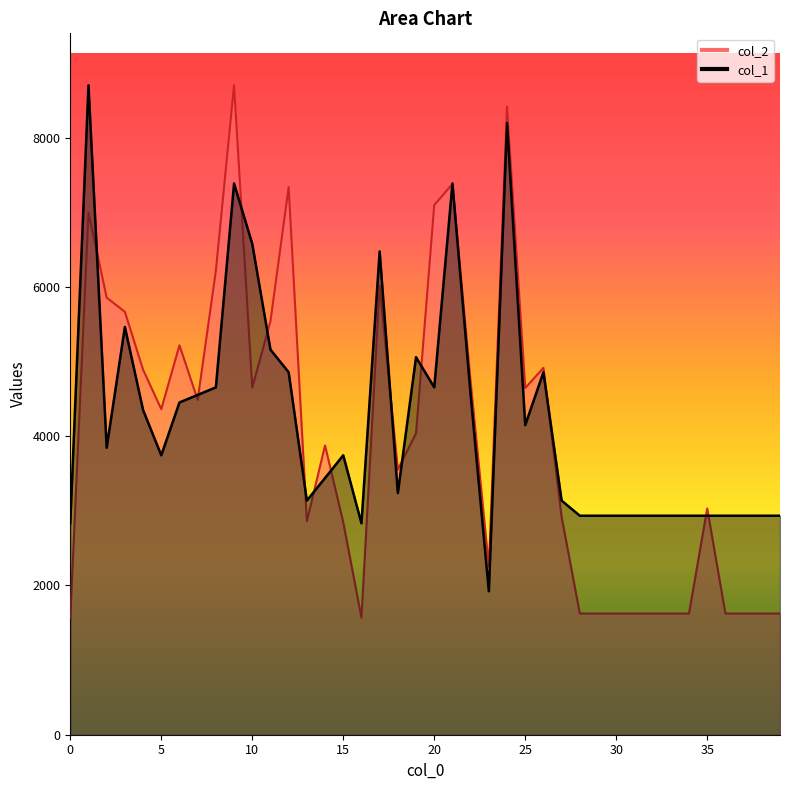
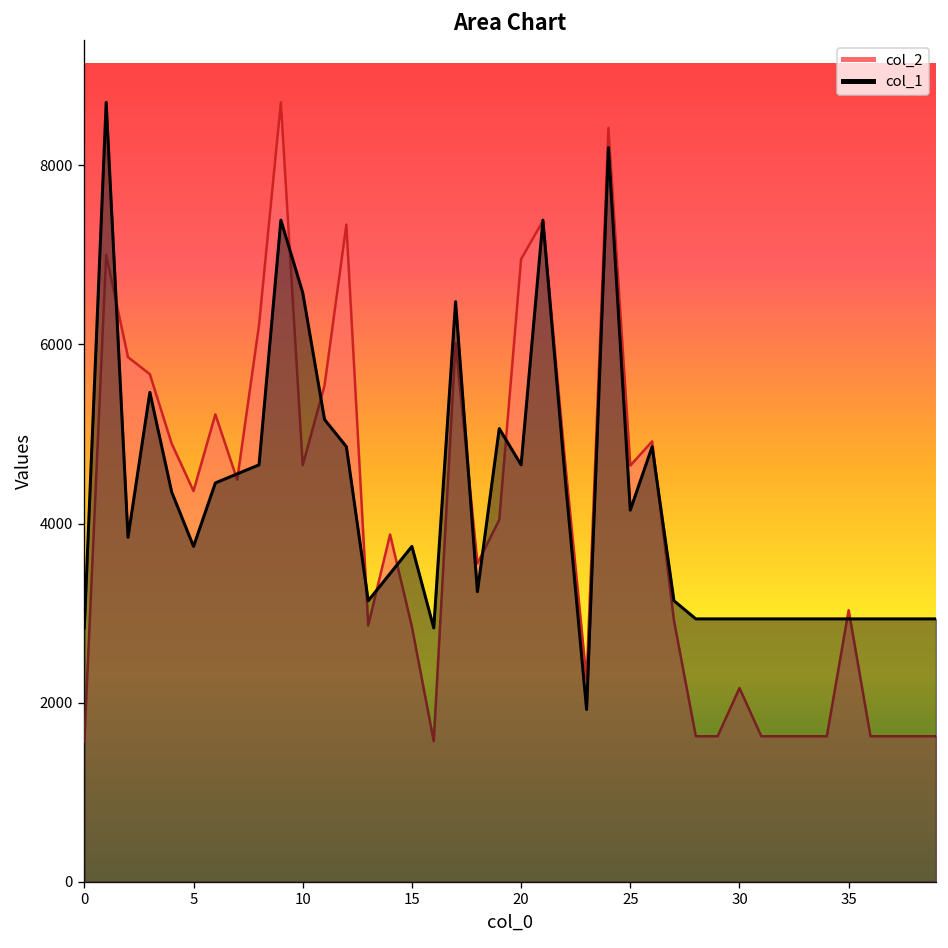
col_2, 20: 7100 -> 7000
col_2, 30: 1600 -> 2200
